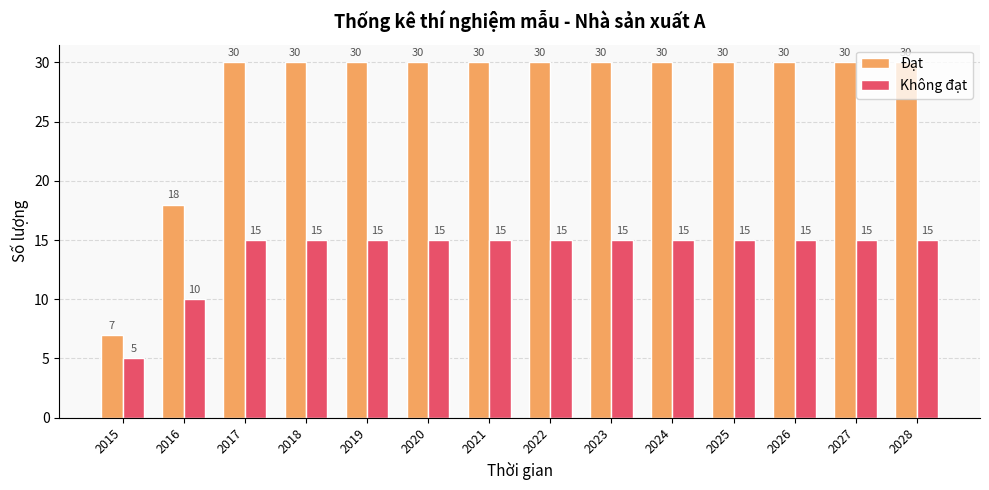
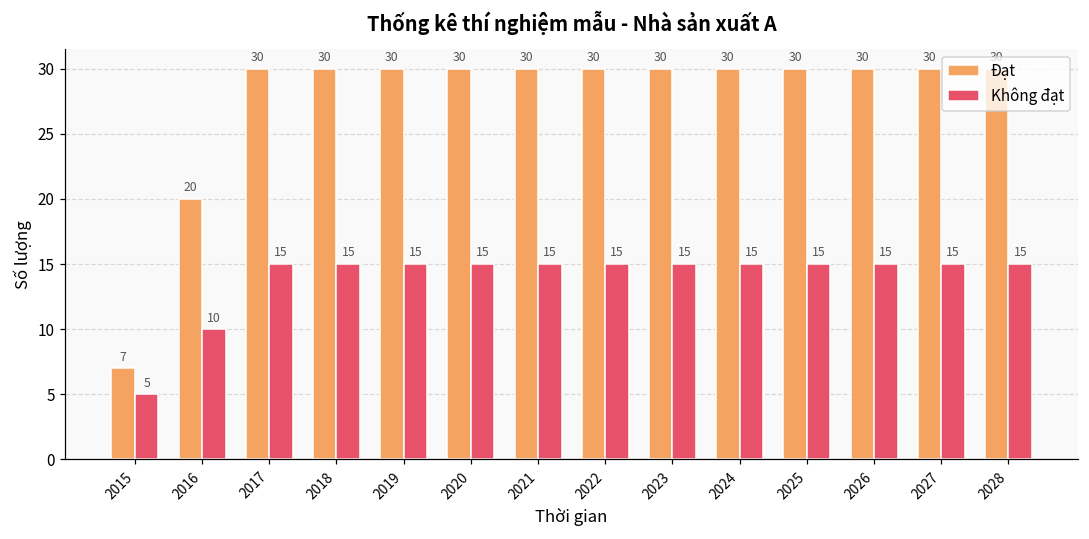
Đạt, 2016: 18 -> 20
